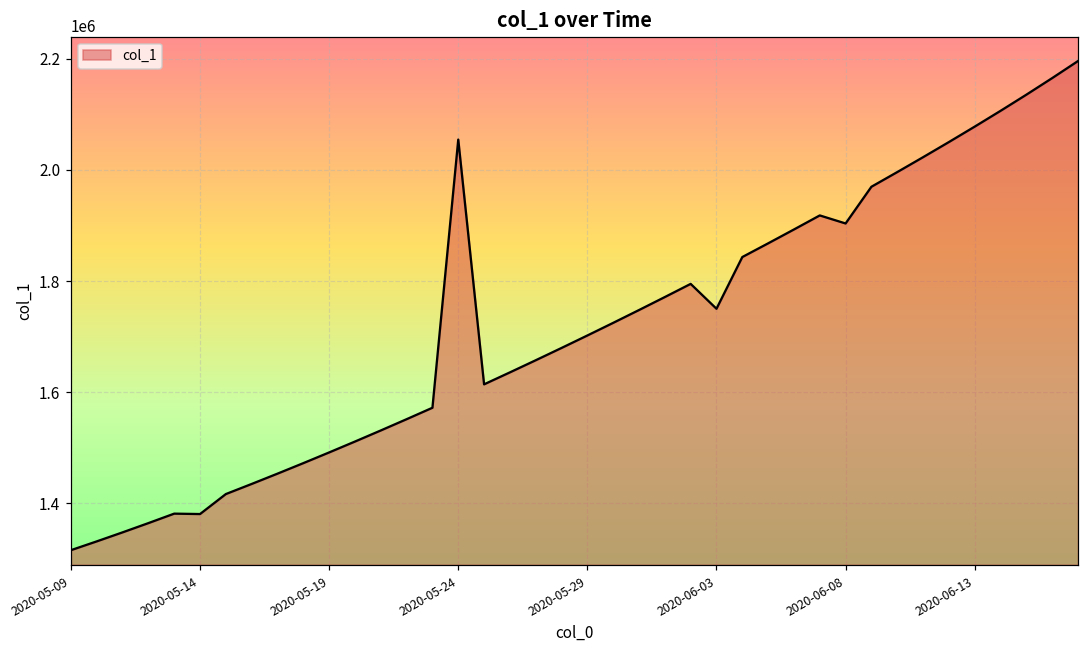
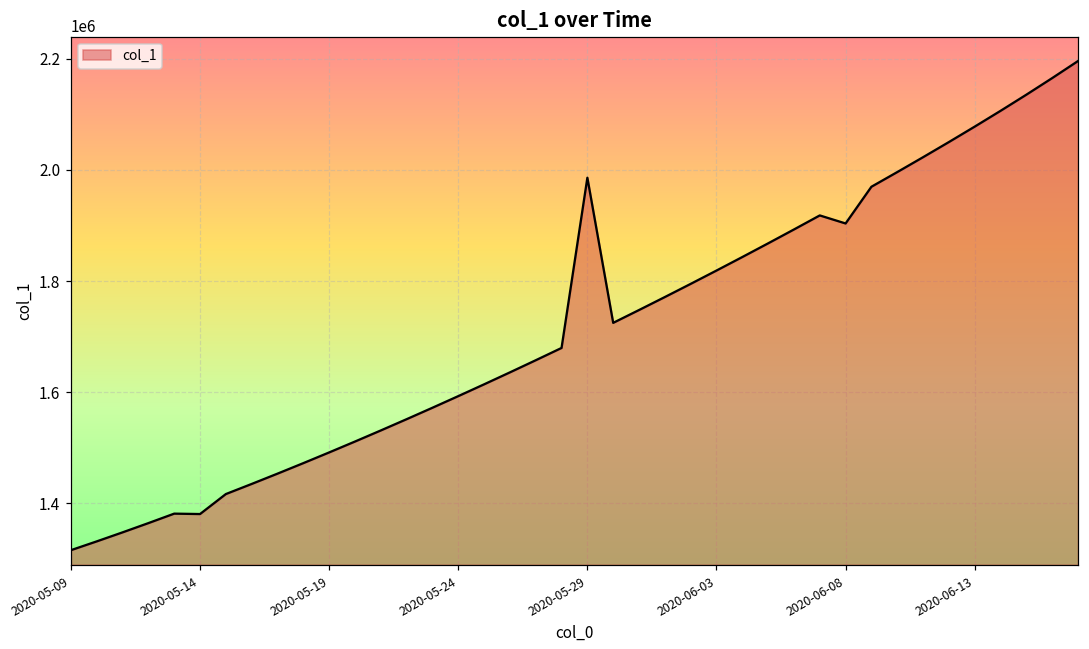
2020-05-24: 2050000 -> 1590000
2020-05-29: 1700000 -> 1990000
2020-06-03: 1750000 -> 1820000
